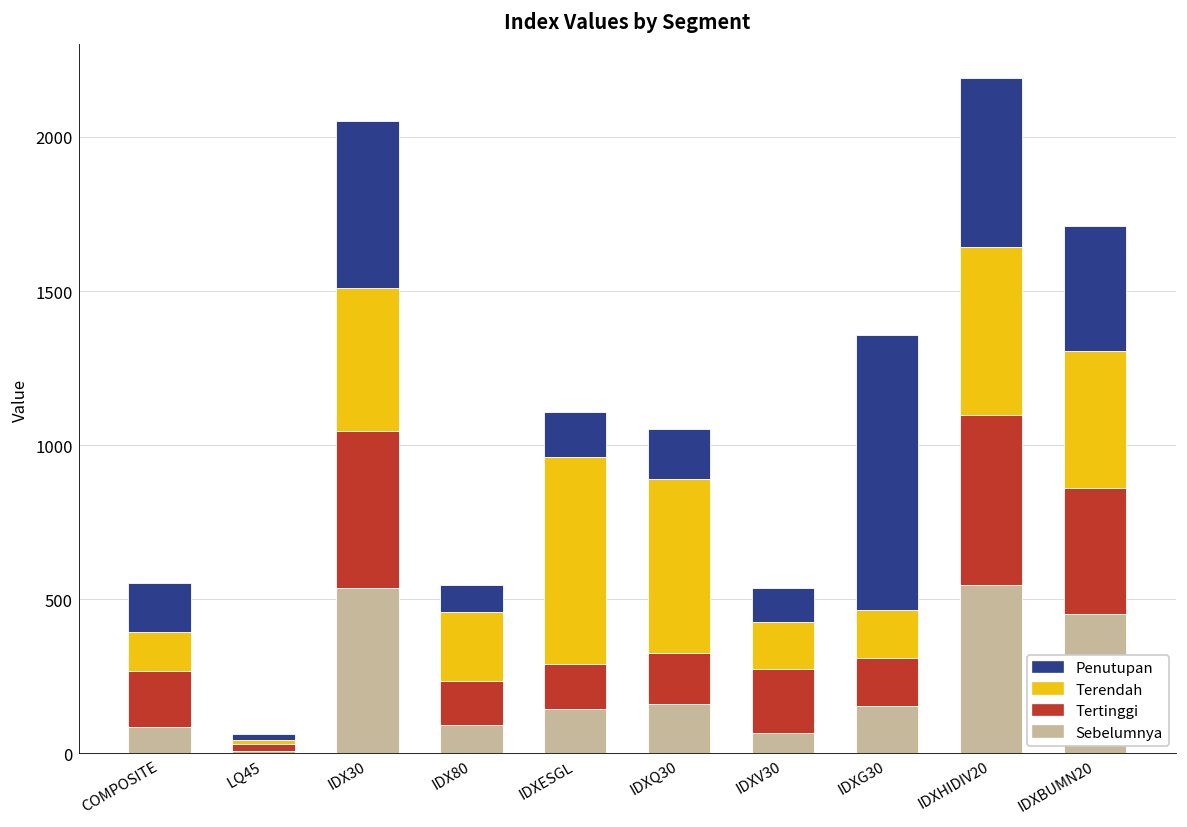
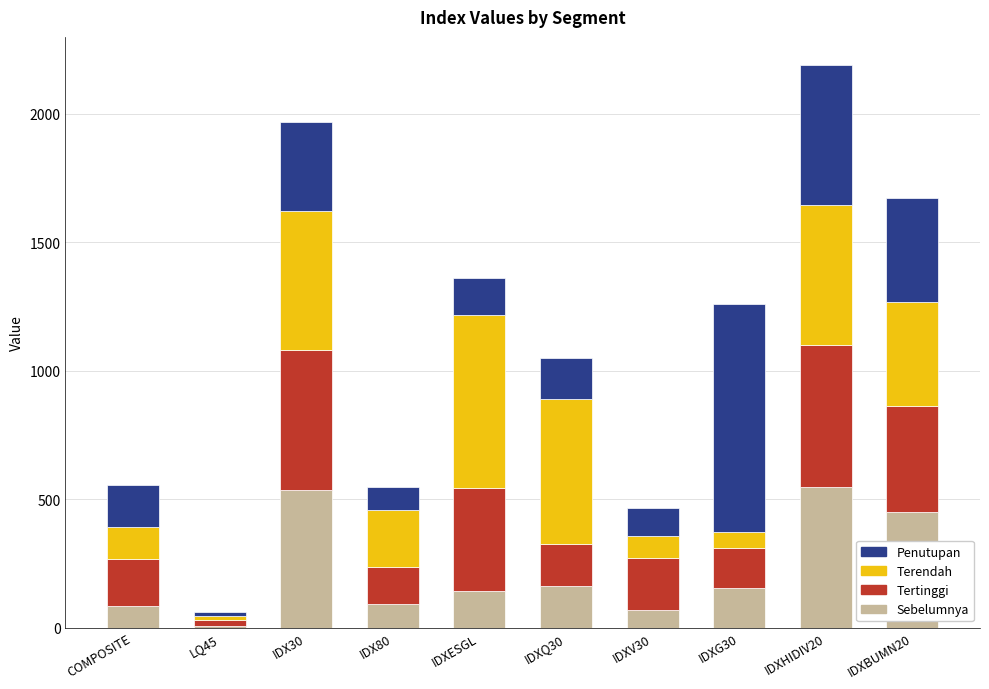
Tertinggi, IDX30: 510 -> 540
Terendah, IDX30: 460 -> 540
Penutupan, IDX30: 540 -> 350
Tertinggi, IDXESGL: 150 -> 400
Terendah, IDXV30: 150 -> 80
Terendah, IDXG30: 160 -> 60
Terendah, IDXBUMN20: 440 -> 400
